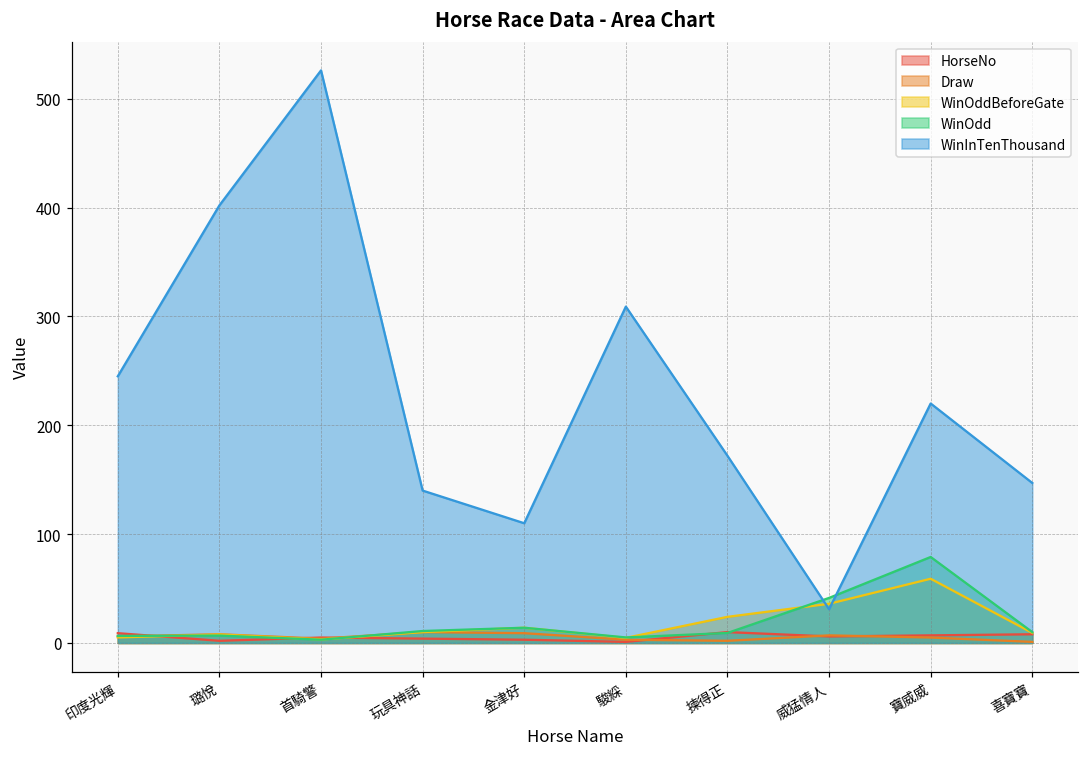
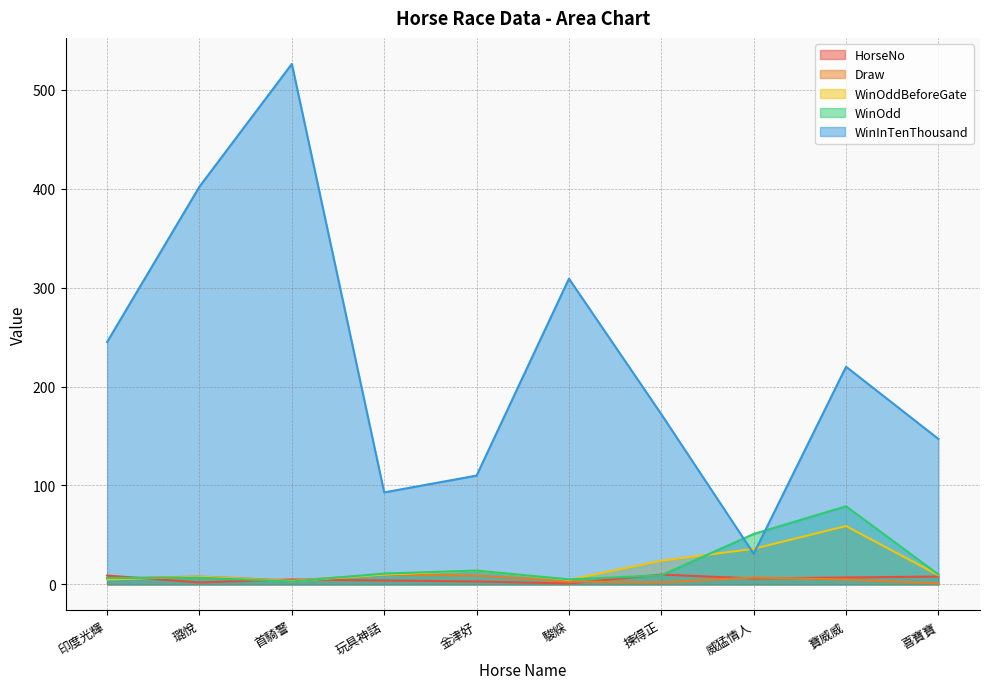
WinInTenThousand, 玩具神話: 140 -> 90
WinOdd, 威猛情人: 40 -> 50
